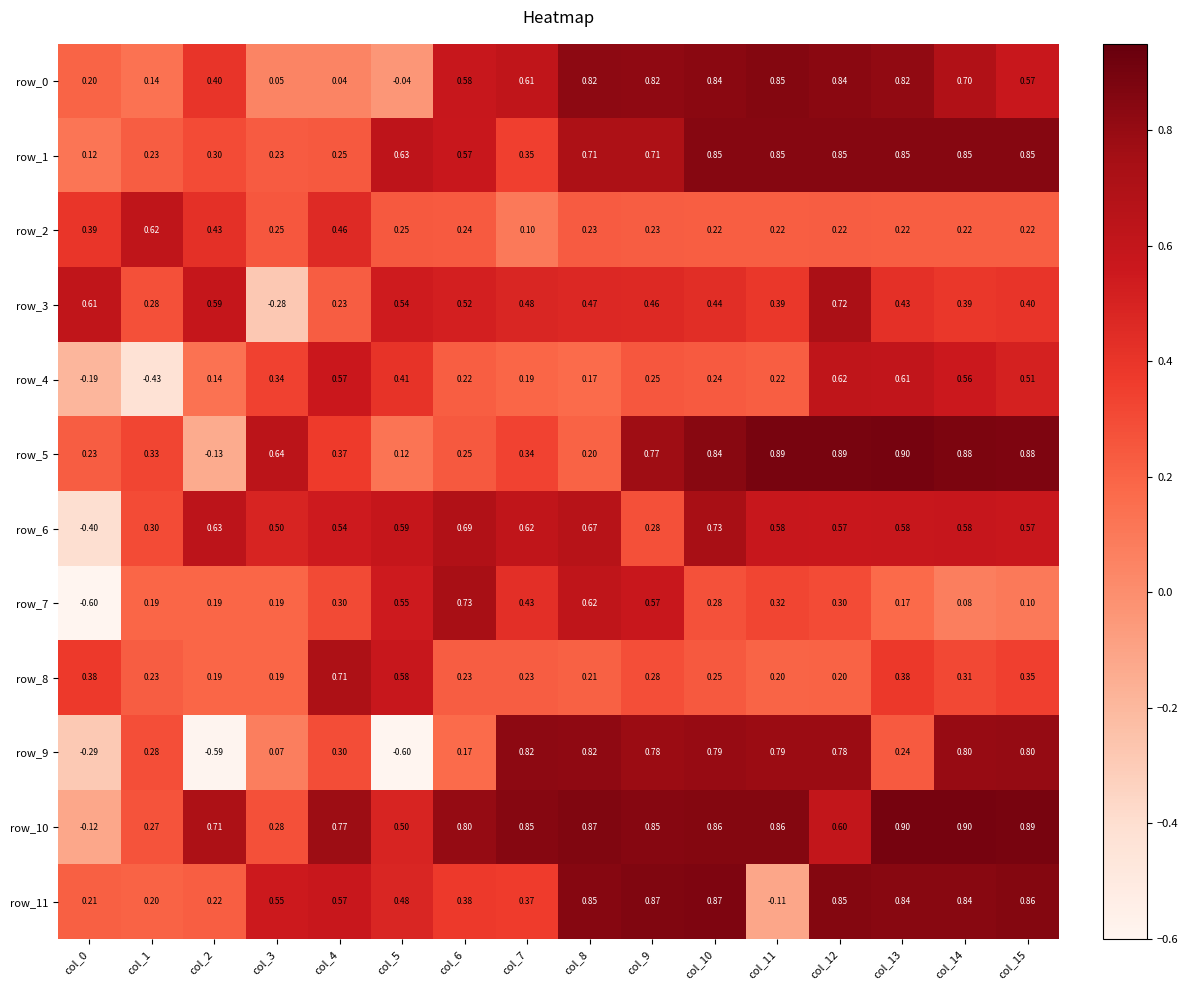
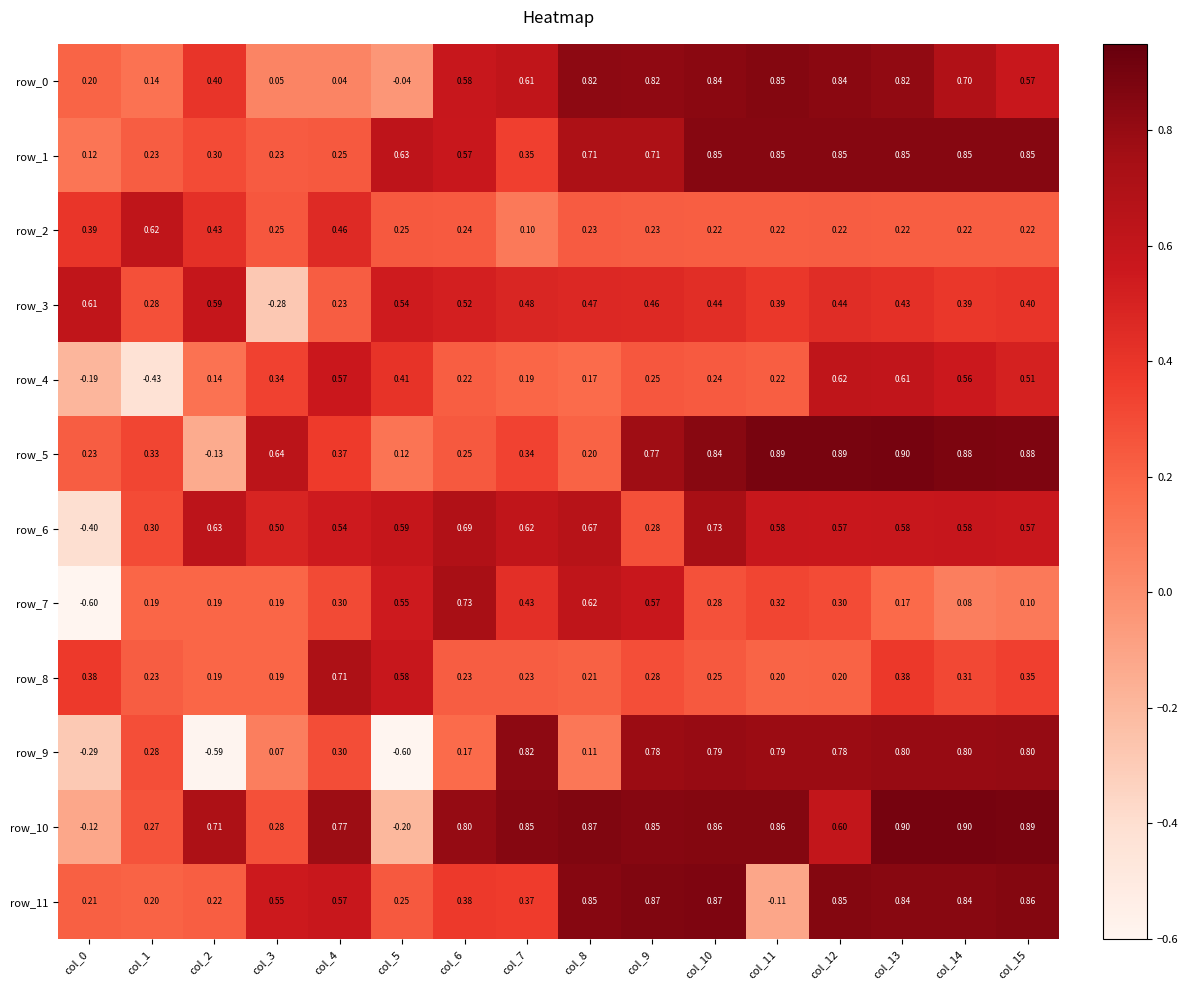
row_3, col_12: 0.72 -> 0.44
row_9, col_8: 0.82 -> 0.11
row_9, col_13: 0.24 -> 0.80
row_10, col_5: 0.50 -> -0.20
row_11, col_5: 0.48 -> 0.25
